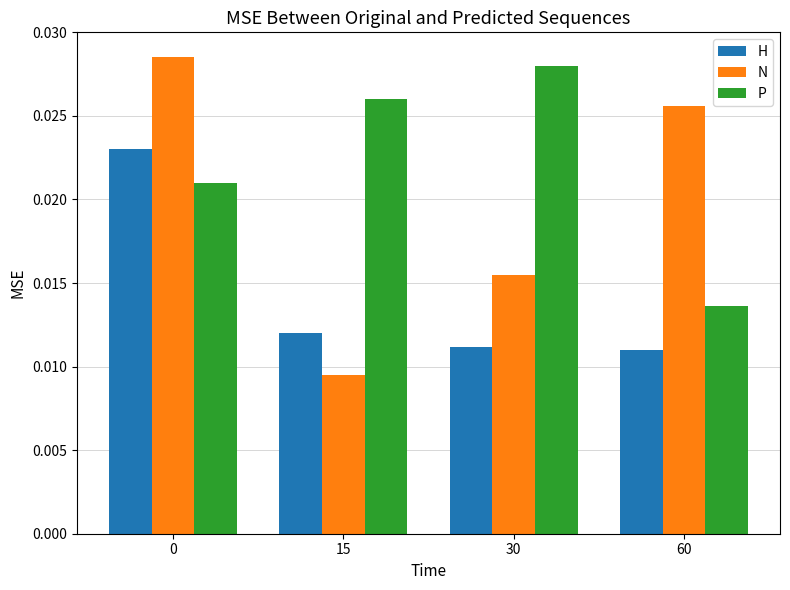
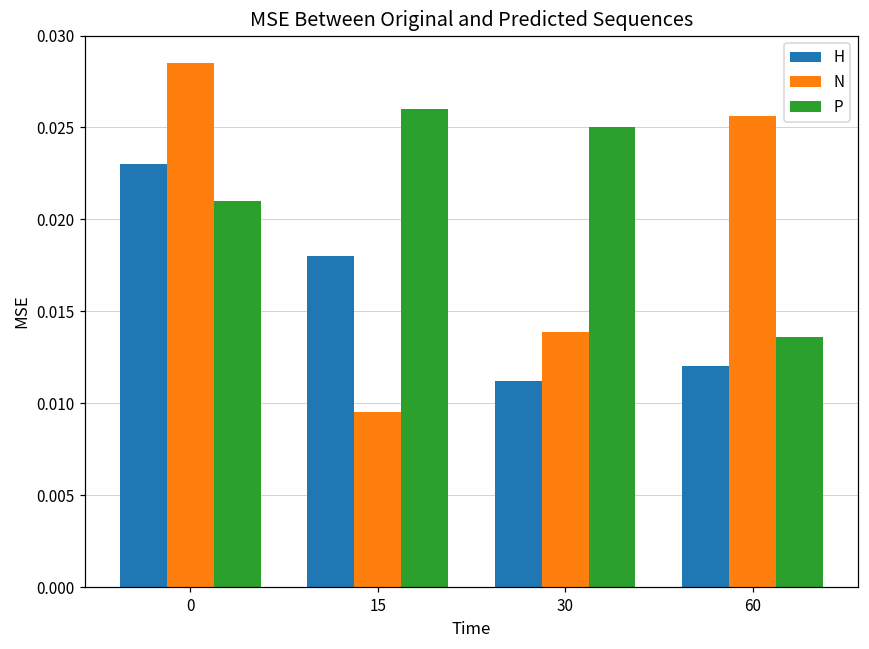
H, 15: 0.012 -> 0.018
N, 30: 0.0155 -> 0.0139
P, 30: 0.028 -> 0.025
H, 60: 0.011 -> 0.012
